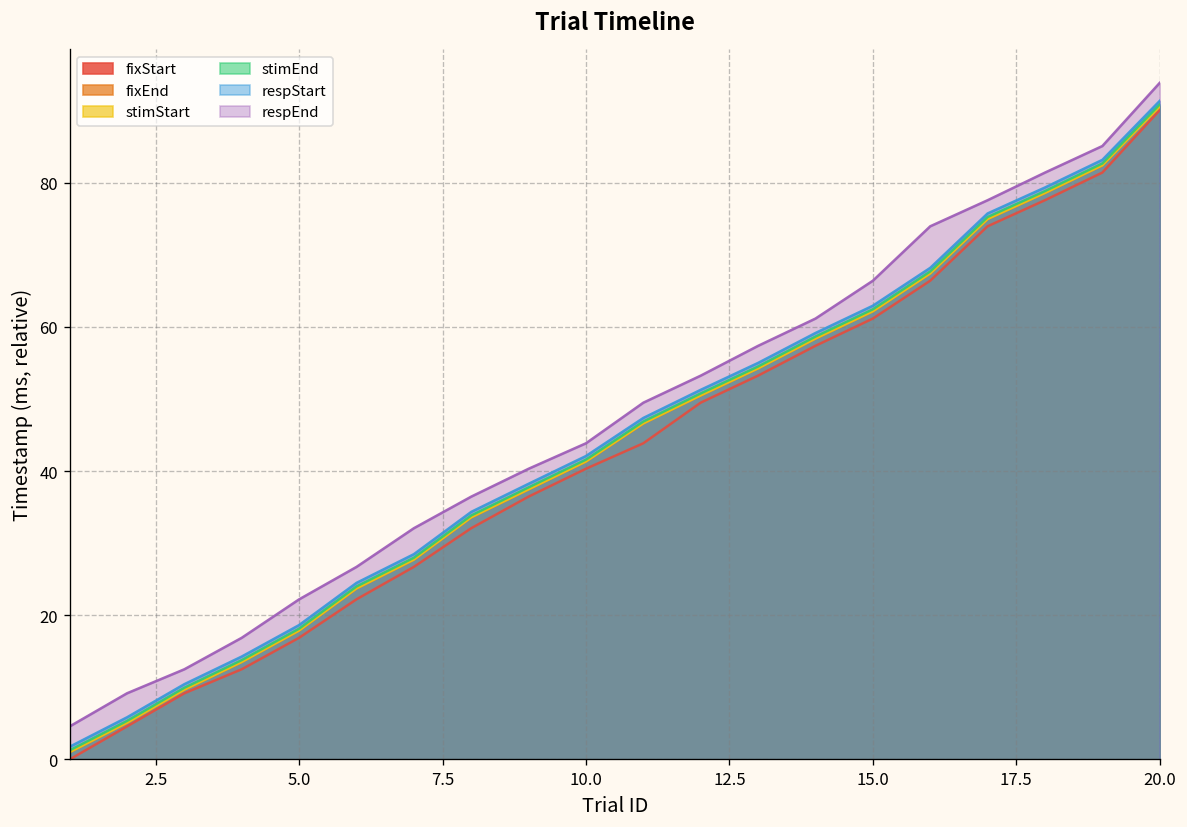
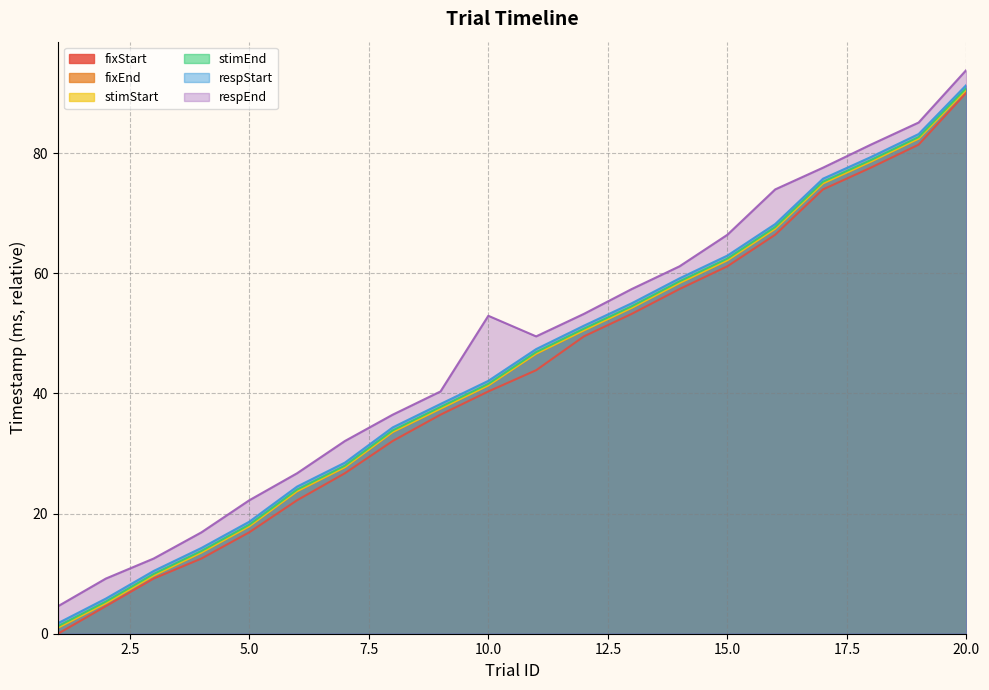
respEnd, 10.0: 44 -> 53
